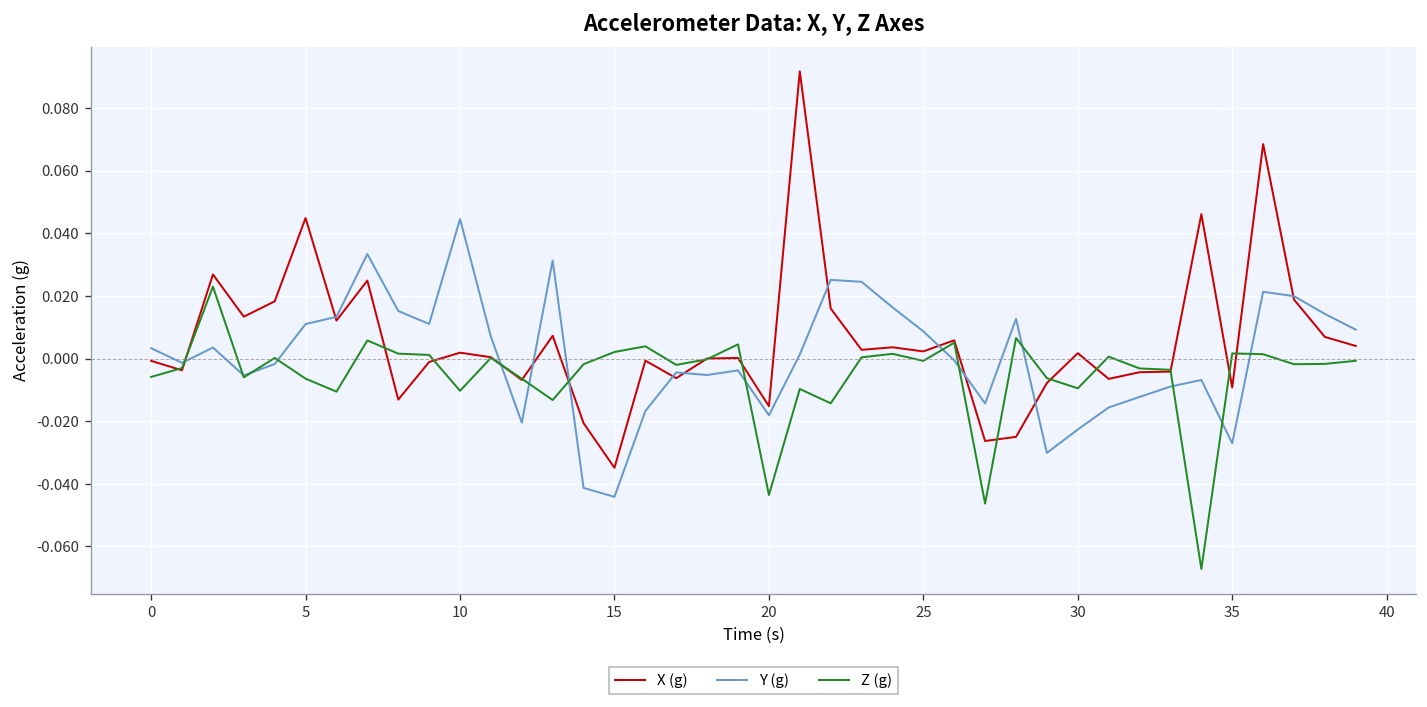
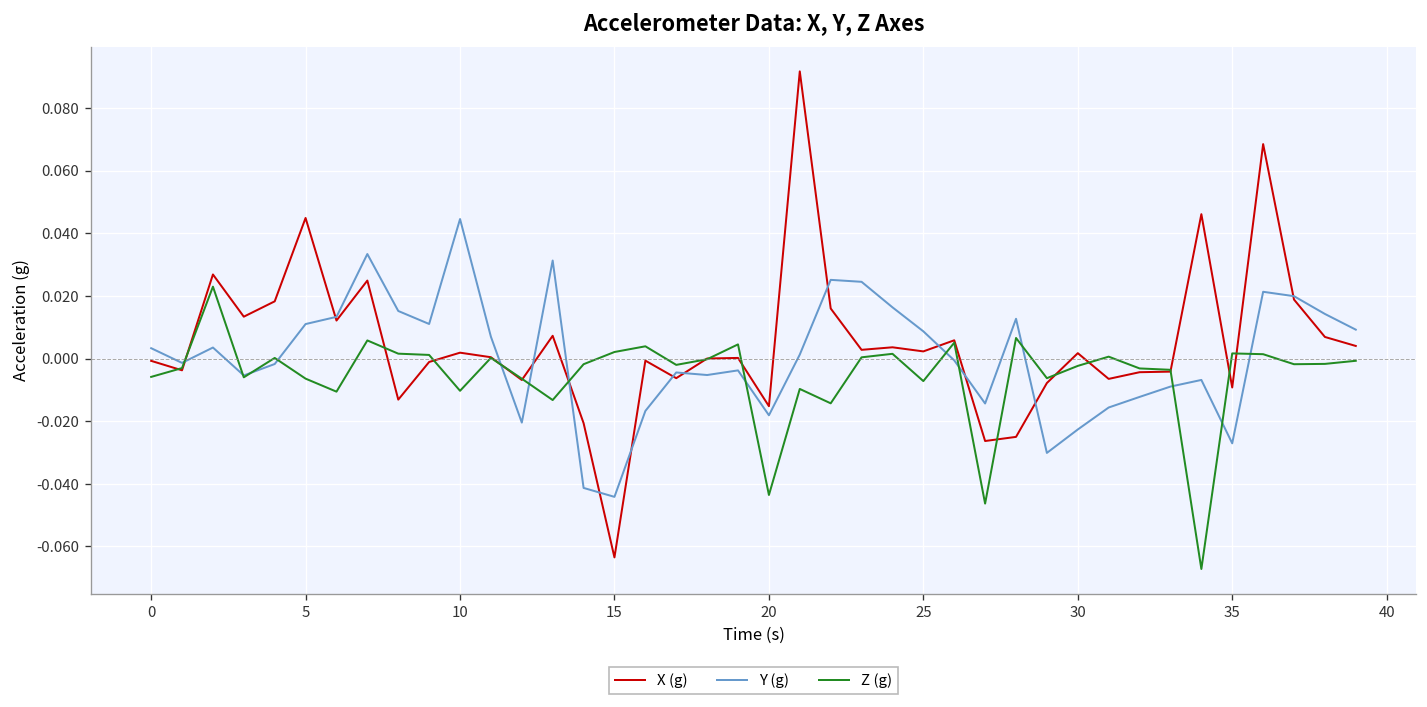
X (g), 15: -0.035 -> -0.063
Z (g), 25: -0.001 -> -0.007
Z (g), 30: -0.009 -> -0.002
